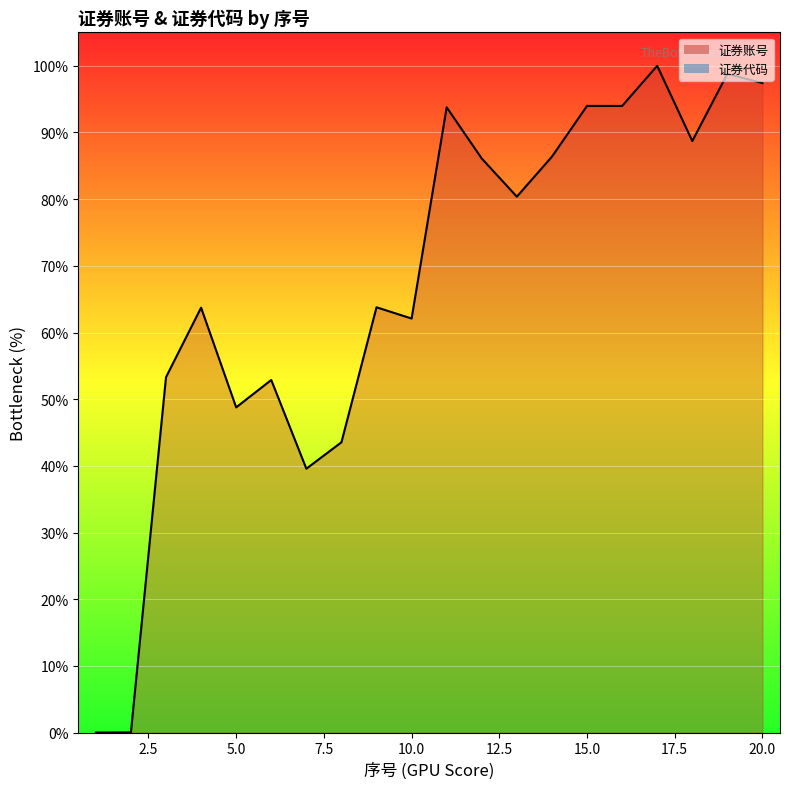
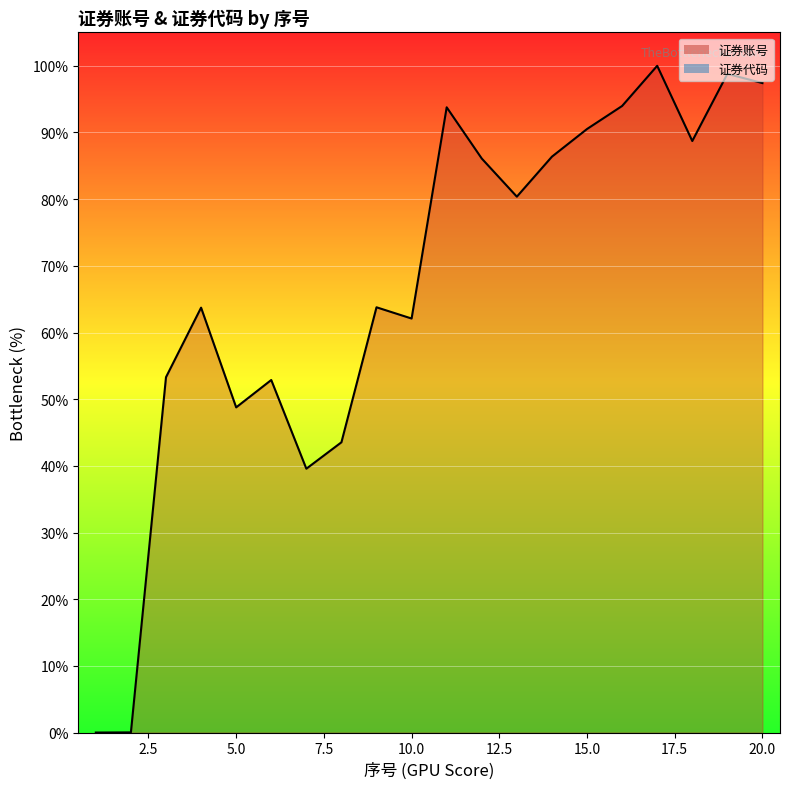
15.0: 94% -> 91%
